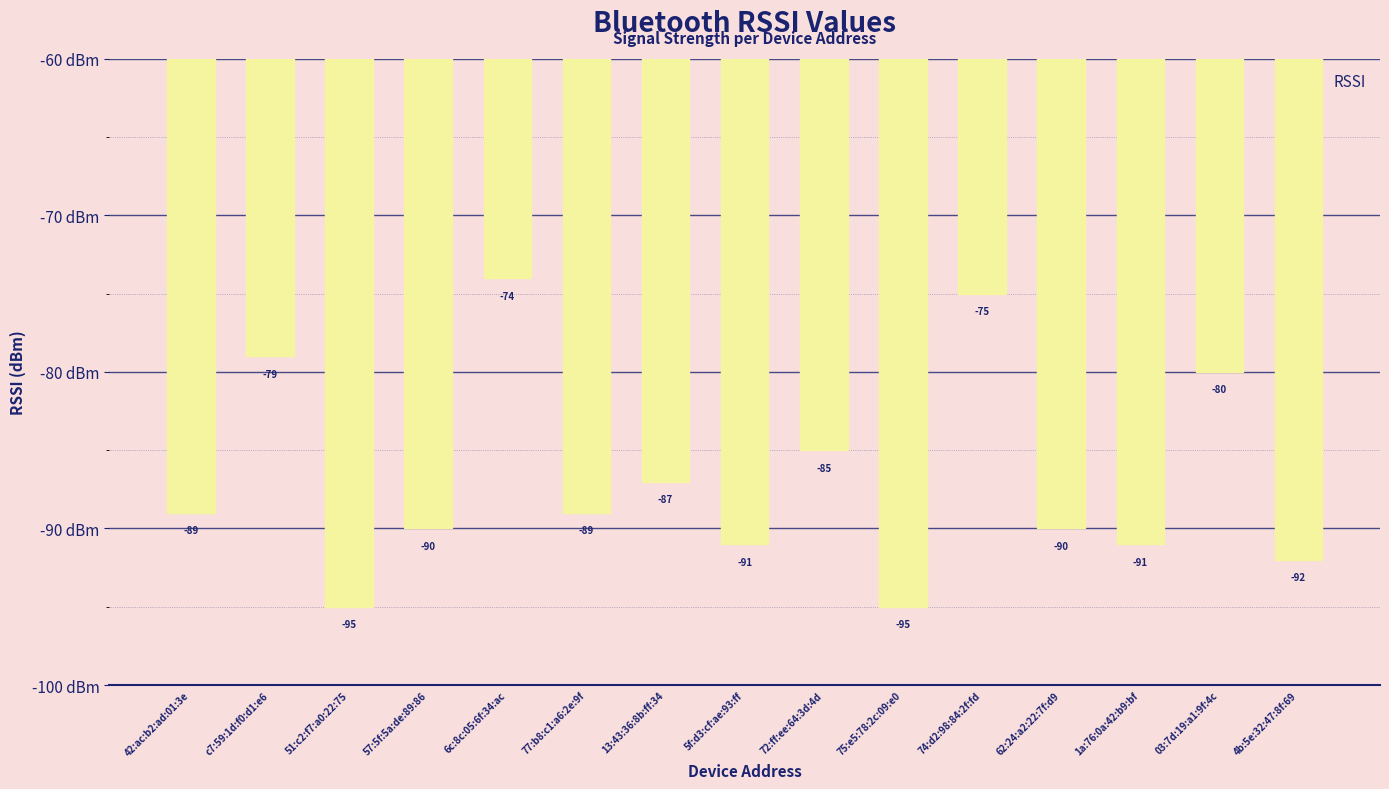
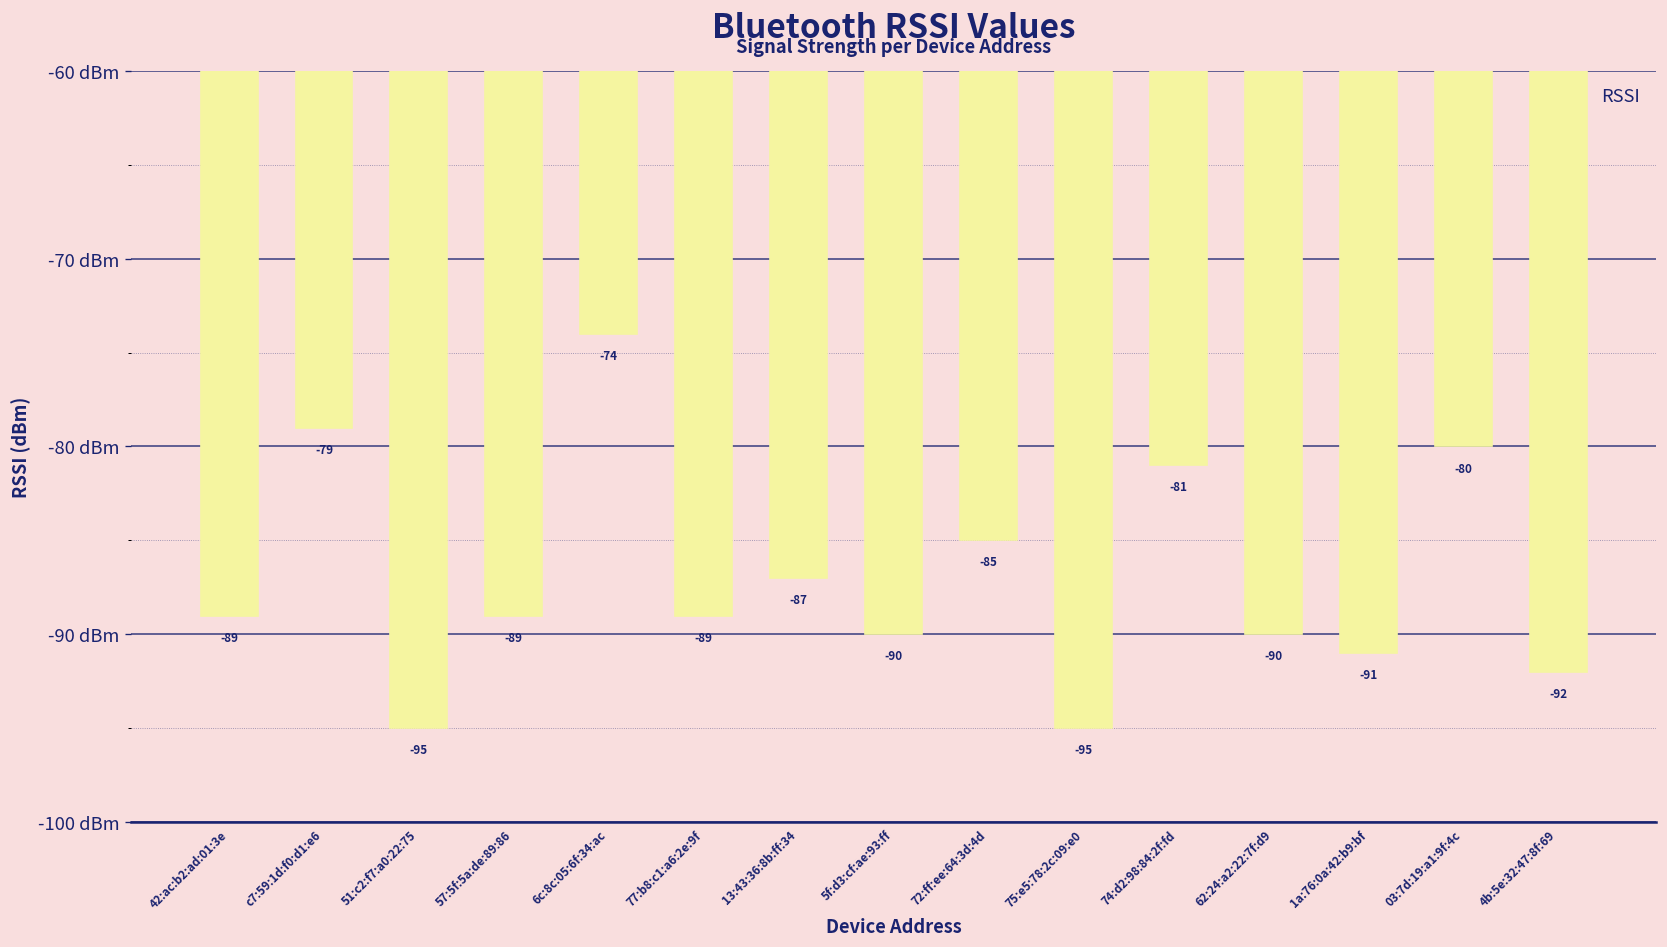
57:5f:5a:de:89:86: -90 -> -89
5f:d3:cf:ae:93:ff: -91 -> -90
74:d2:98:84:2f:fd: -75 -> -81
